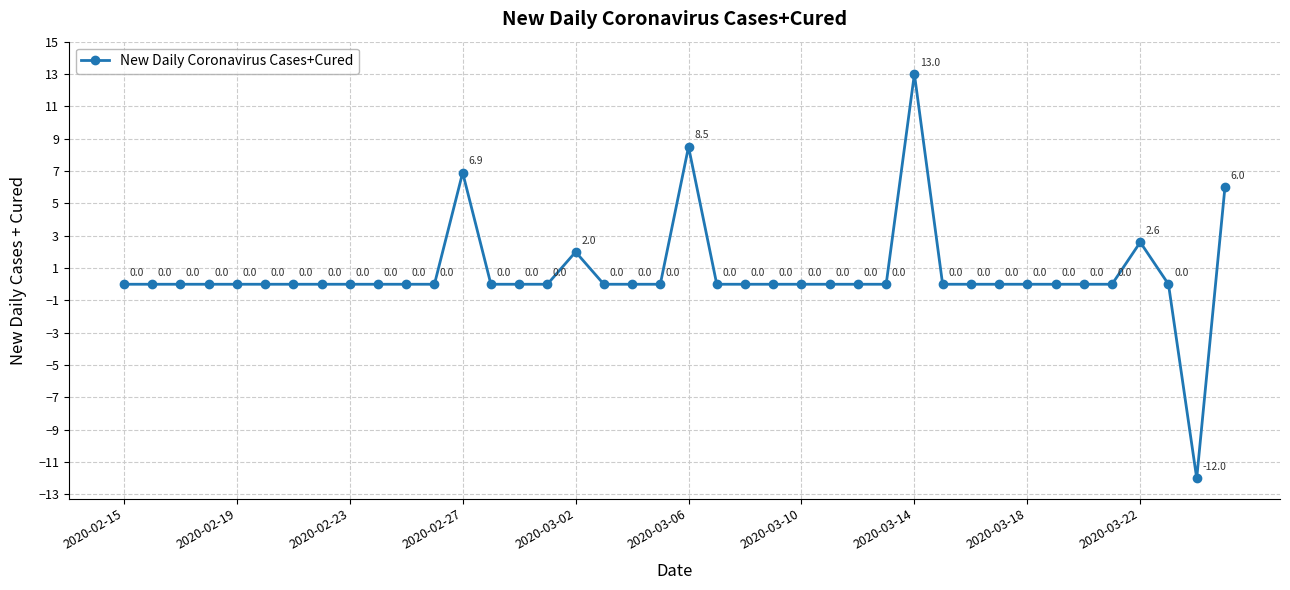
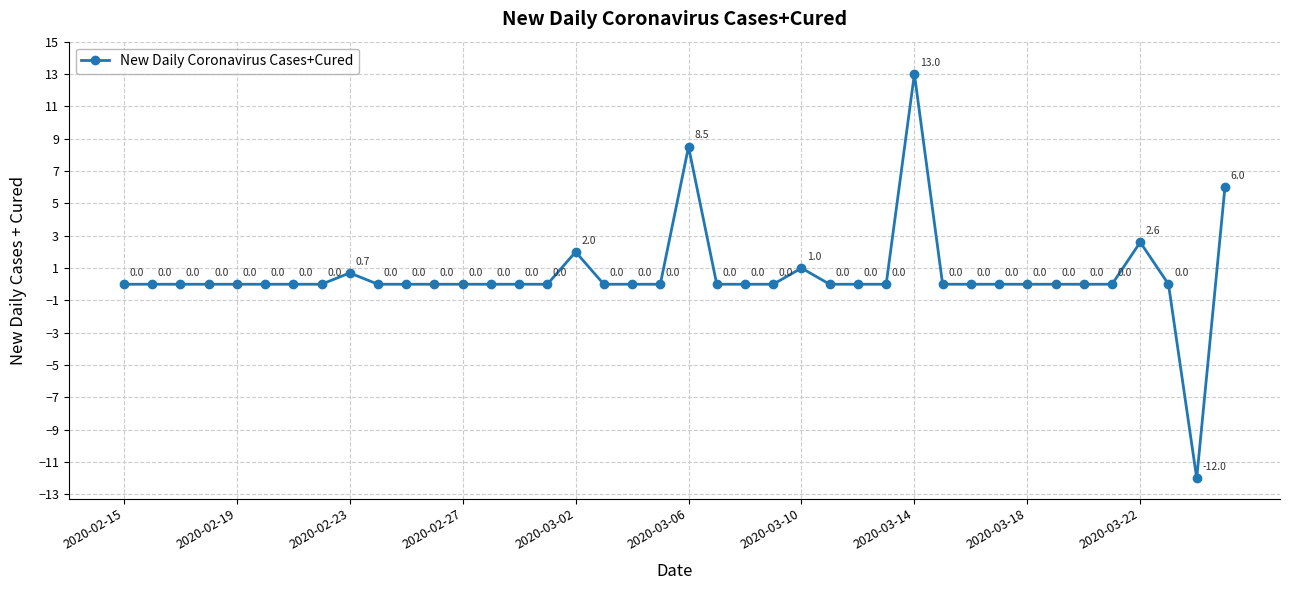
2020-02-23: 0.0 -> 0.7
2020-02-27: 6.9 -> 0.0
2020-03-10: 0.0 -> 1.0
